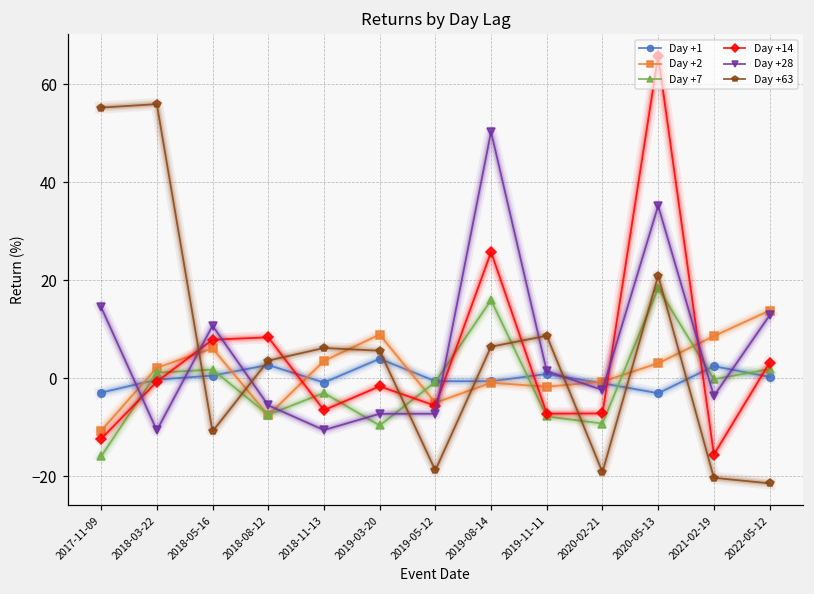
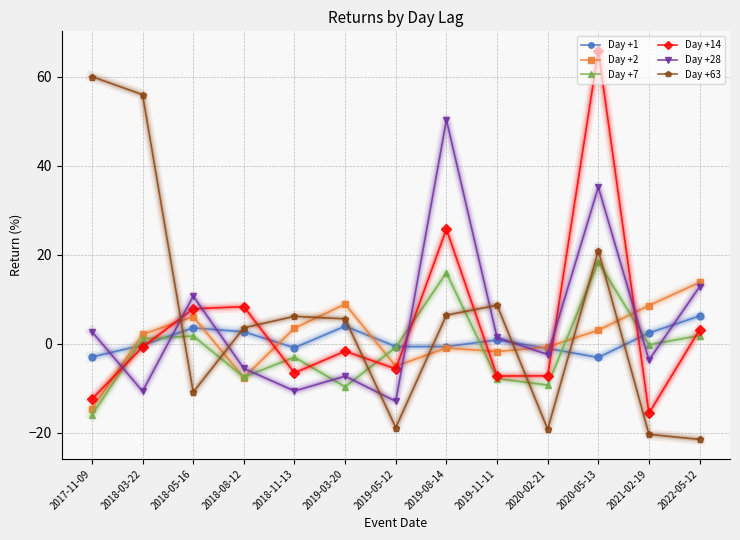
Day +2, 2017-11-09: -11 -> -15
Day +28, 2017-11-09: 15 -> 3
Day +63, 2017-11-09: 55 -> 60
Day +1, 2018-05-16: 1 -> 4
Day +28, 2019-05-12: -7 -> -13
Day +1, 2022-05-12: 0 -> 6
